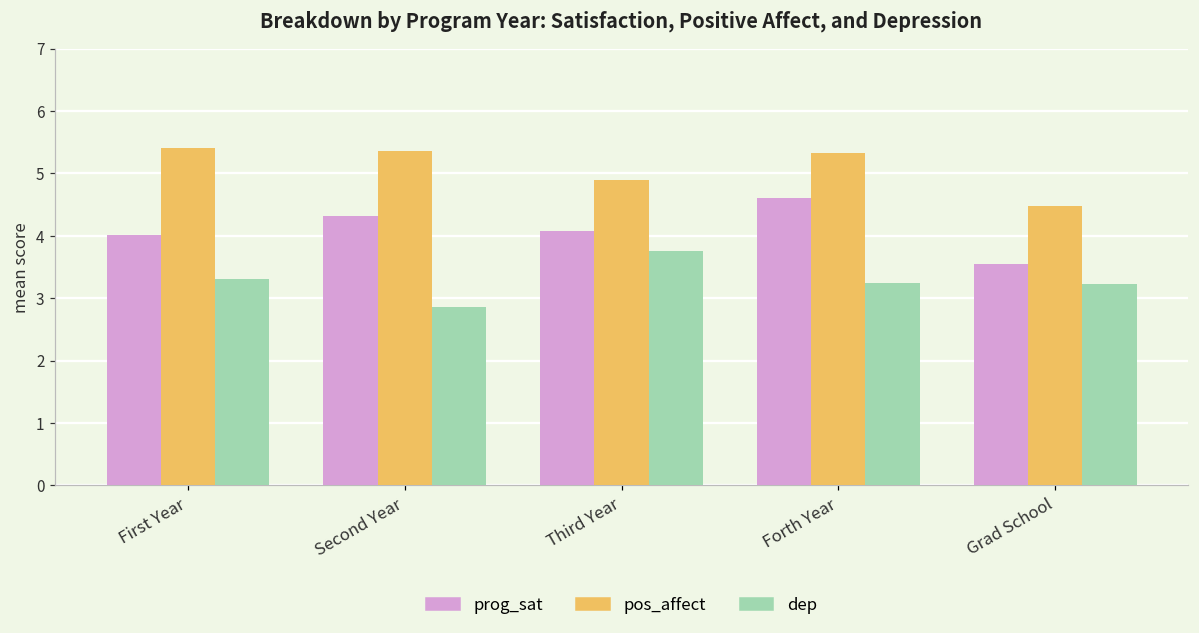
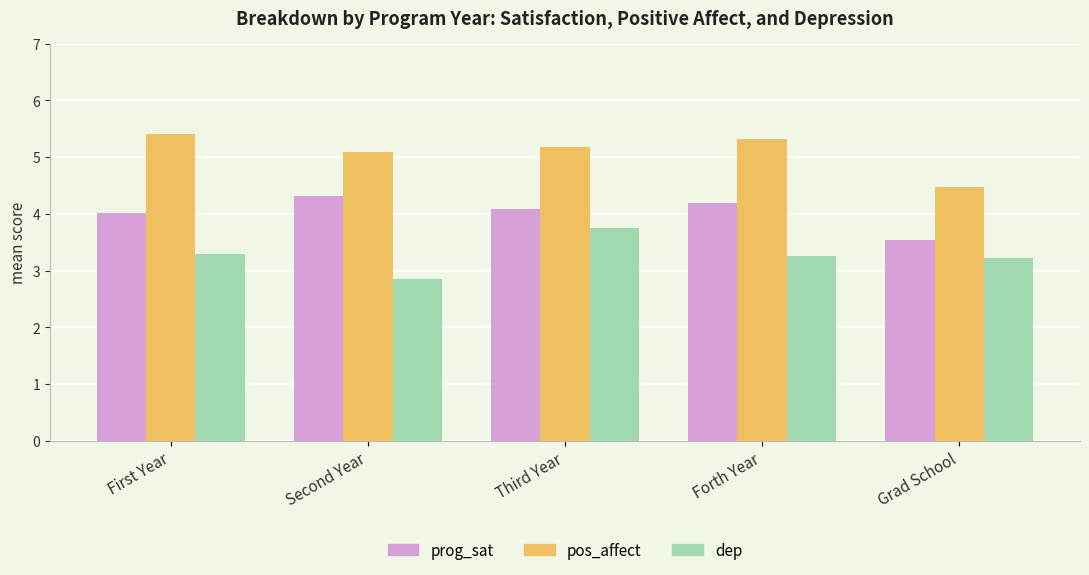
pos_affect, Second Year: 5.4 -> 5.1
pos_affect, Third Year: 4.9 -> 5.2
prog_sat, Forth Year: 4.6 -> 4.2
